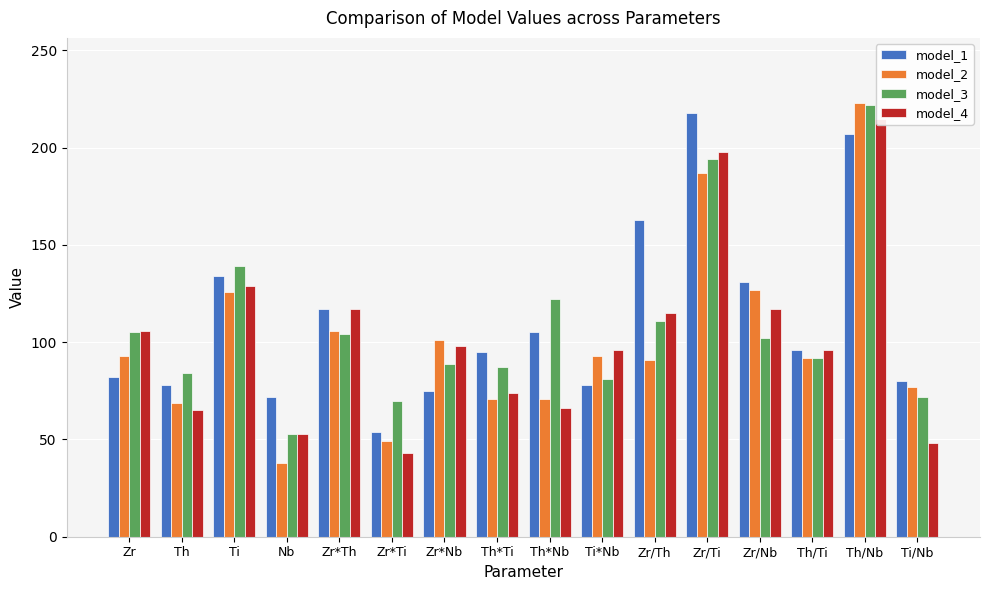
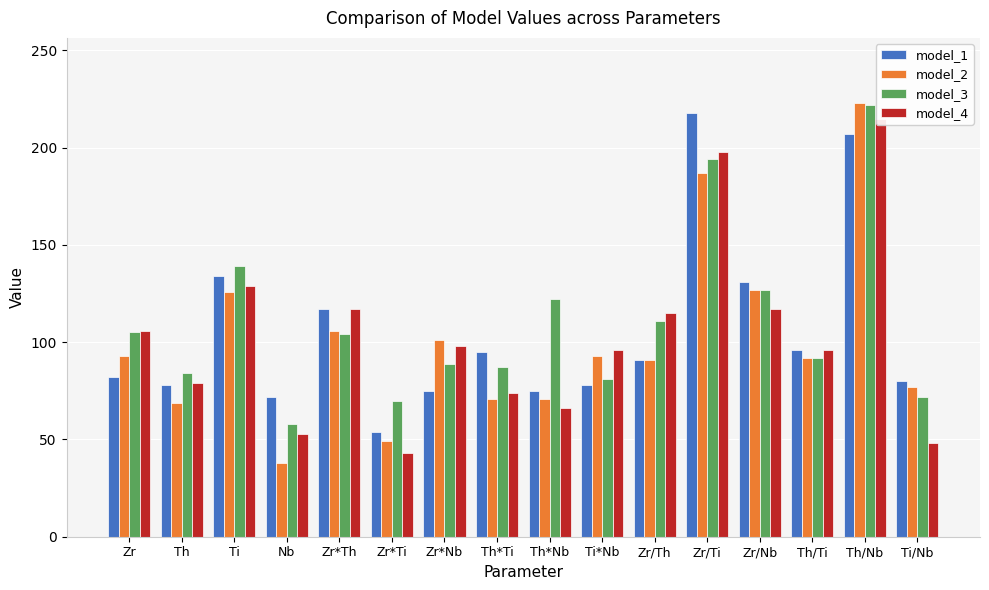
model_4, Th: 65 -> 79
model_3, Nb: 53 -> 58
model_1, Th*Nb: 105 -> 75
model_1, Zr/Th: 163 -> 91
model_3, Zr/Nb: 102 -> 127
